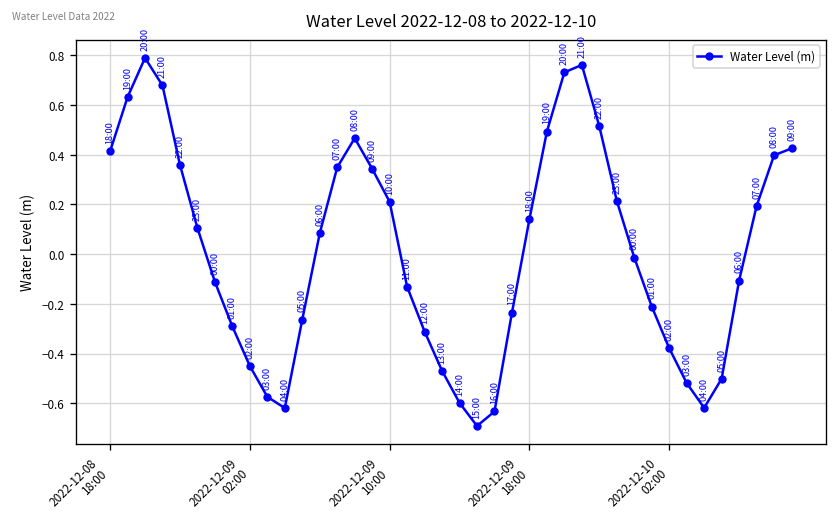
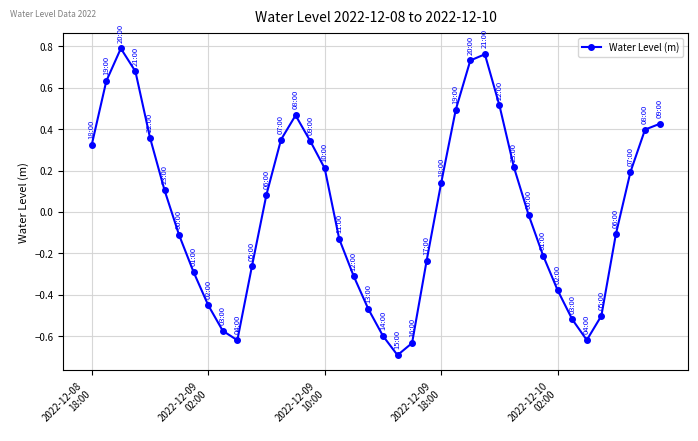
2022-12-08 18:00: 0.41 -> 0.32
